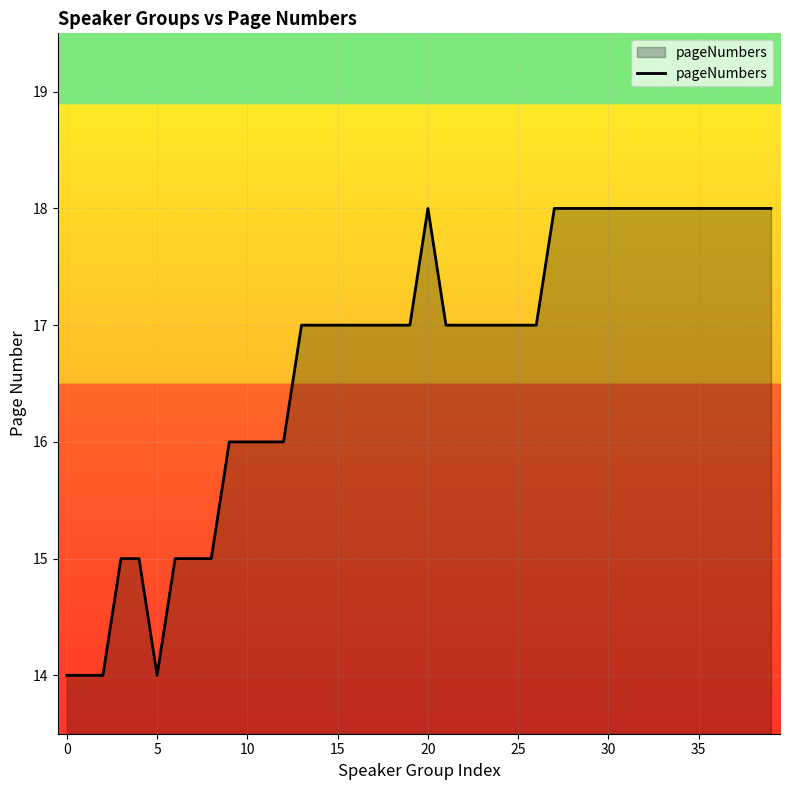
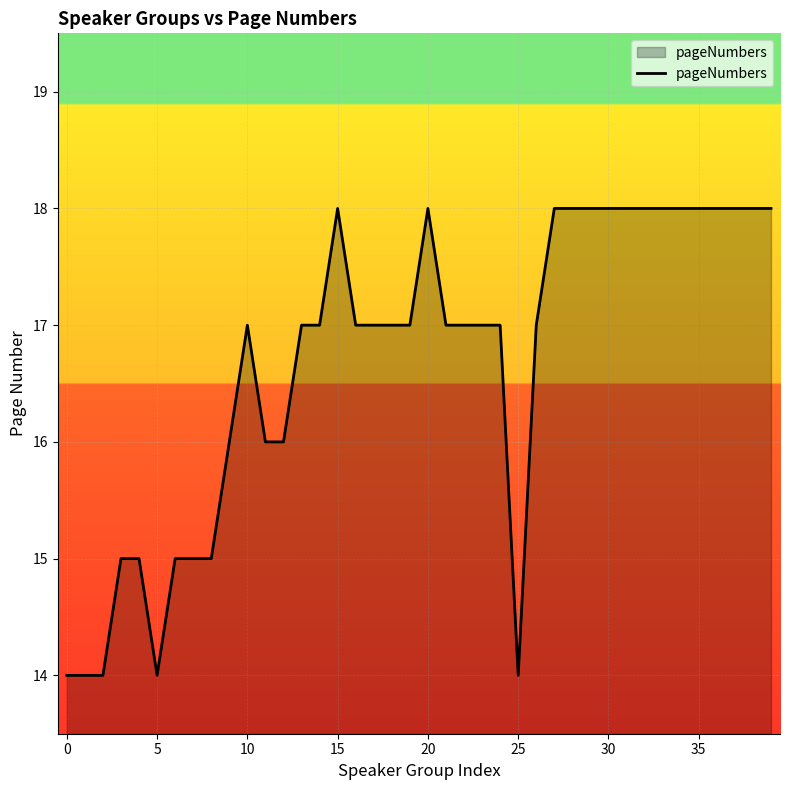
10: 16 -> 17
15: 17 -> 18
25: 17 -> 14
